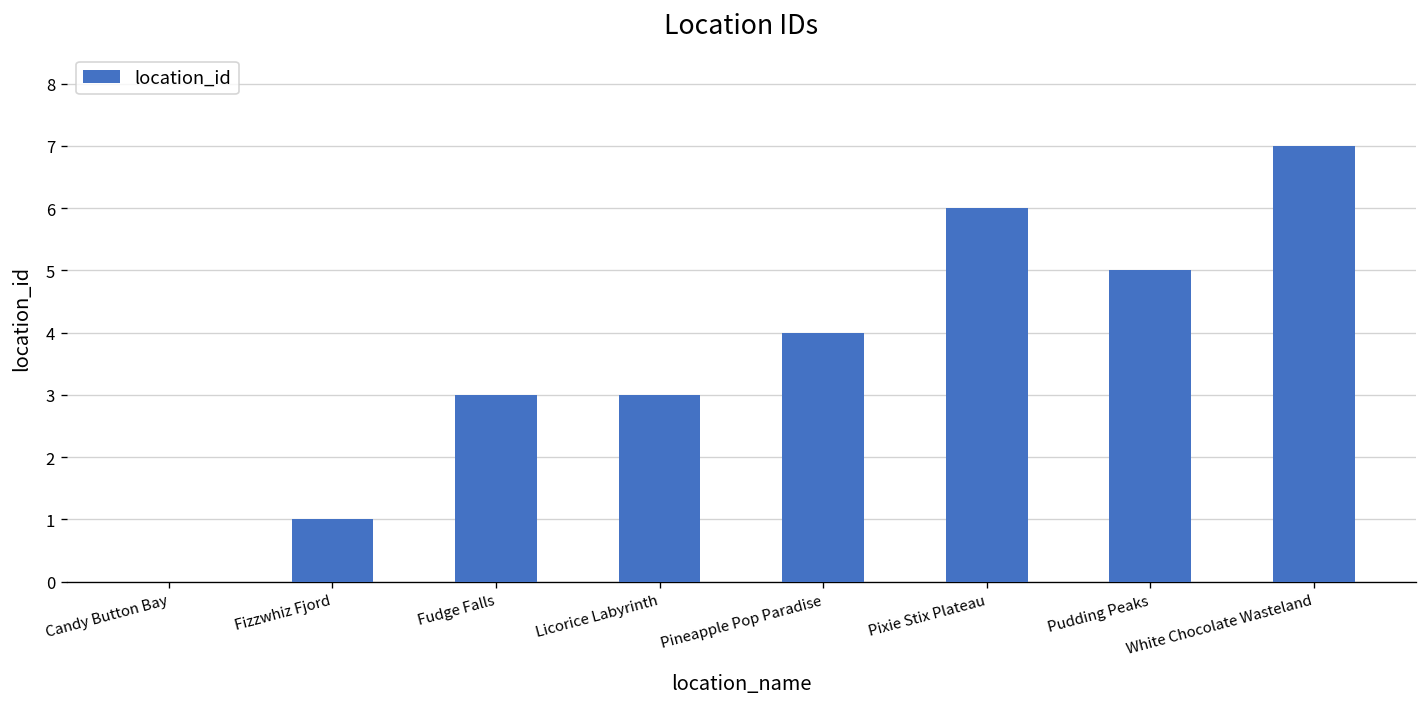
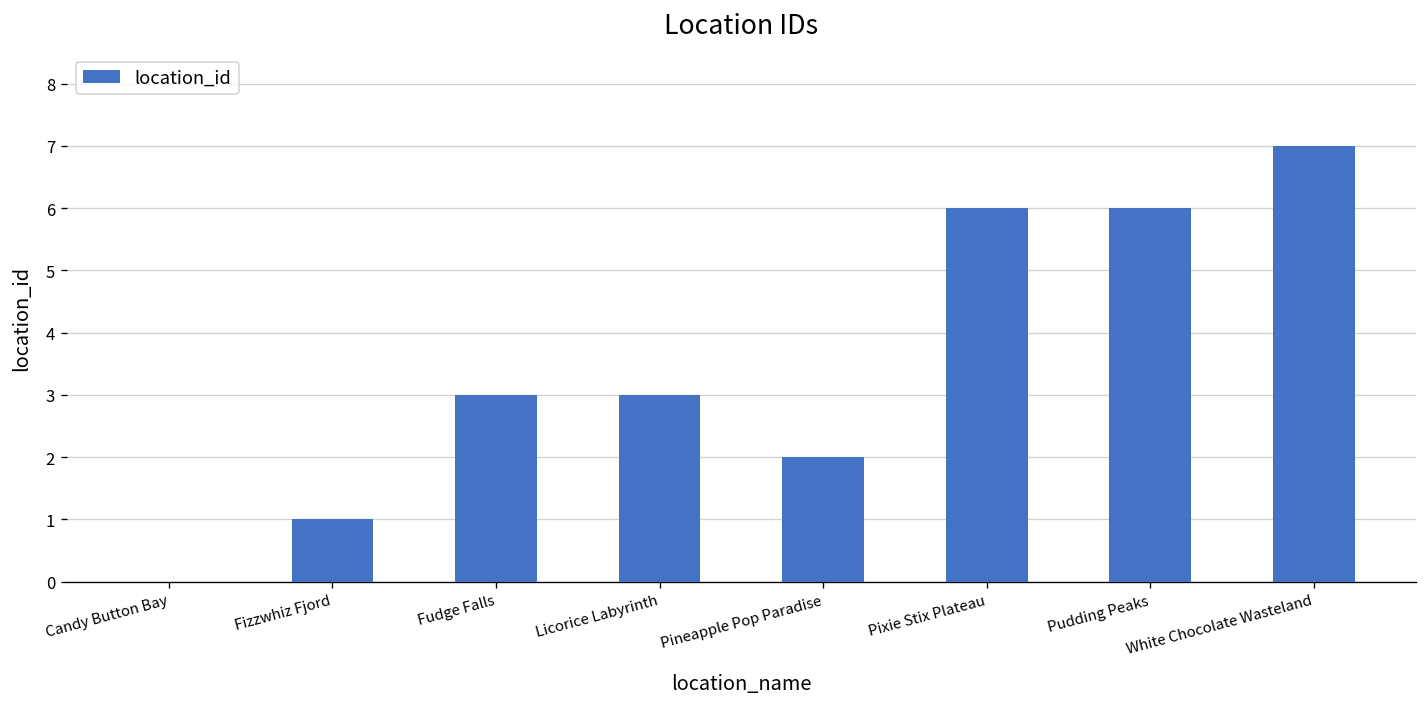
Pineapple Pop Paradise: 4 -> 2
Pudding Peaks: 5 -> 6
